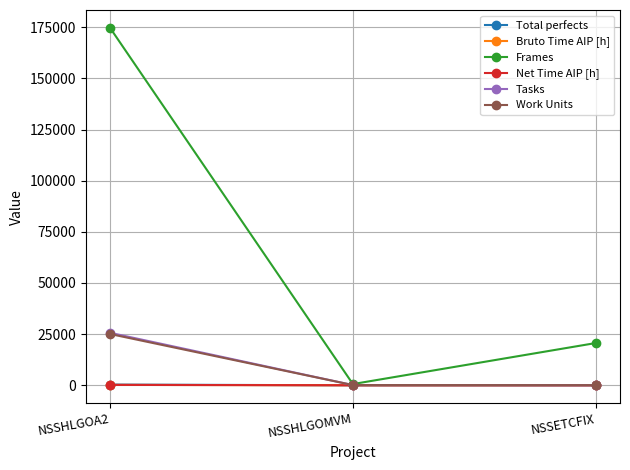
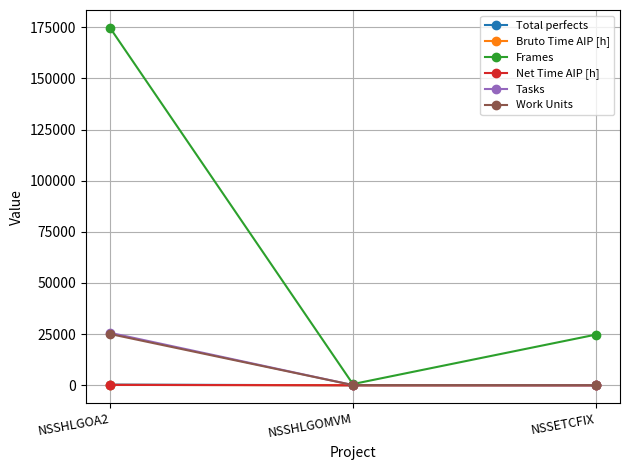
Frames, NSSETCFIX: 21000 -> 25000
